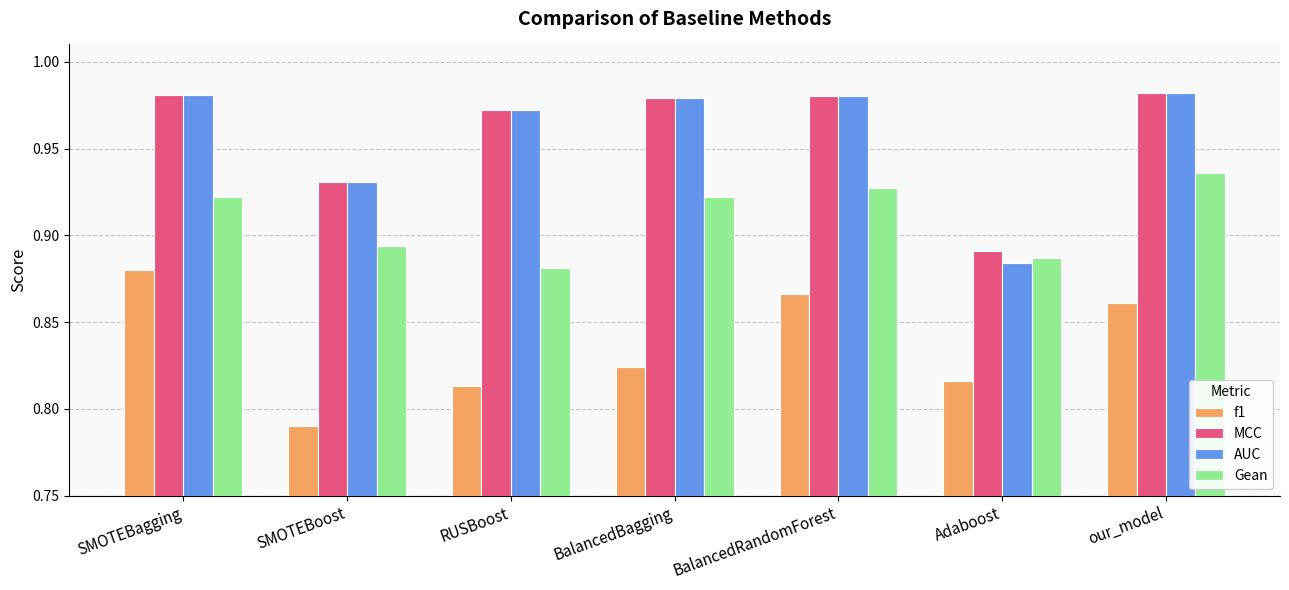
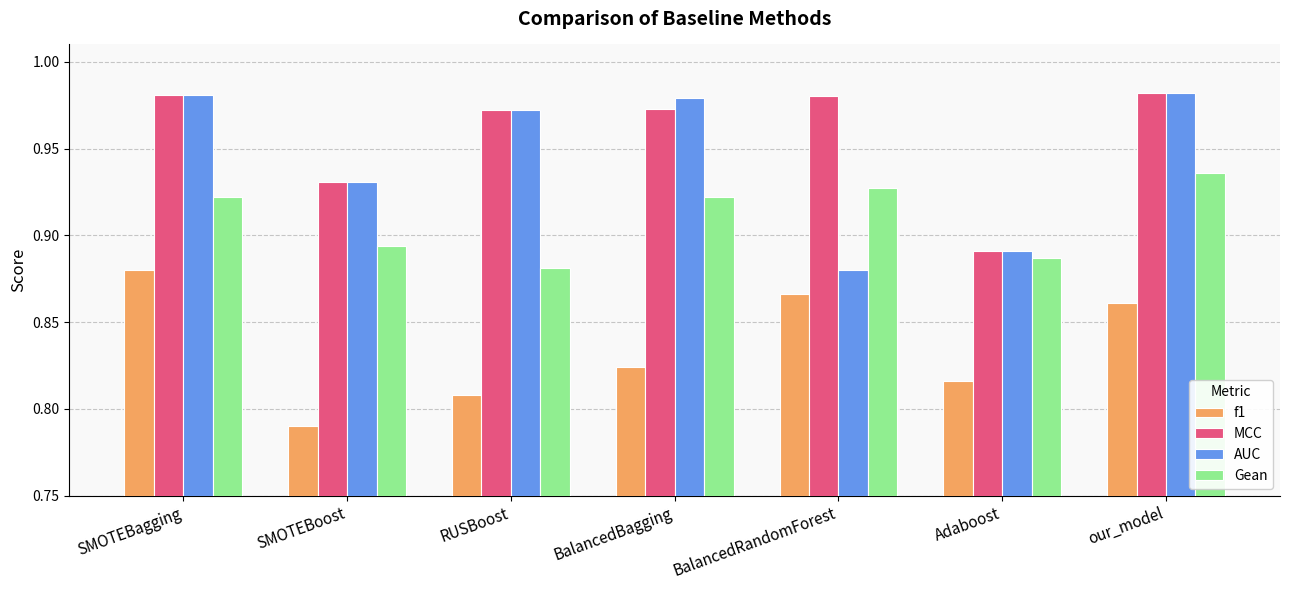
f1, RUSBoost: 0.813 -> 0.808
MCC, BalancedBagging: 0.979 -> 0.973
AUC, BalancedRandomForest: 0.98 -> 0.88
AUC, Adaboost: 0.884 -> 0.891
